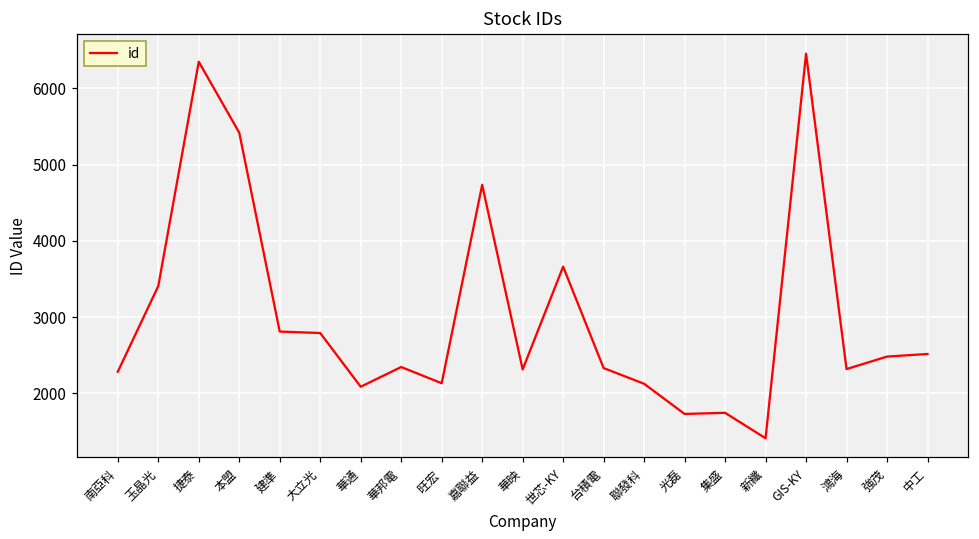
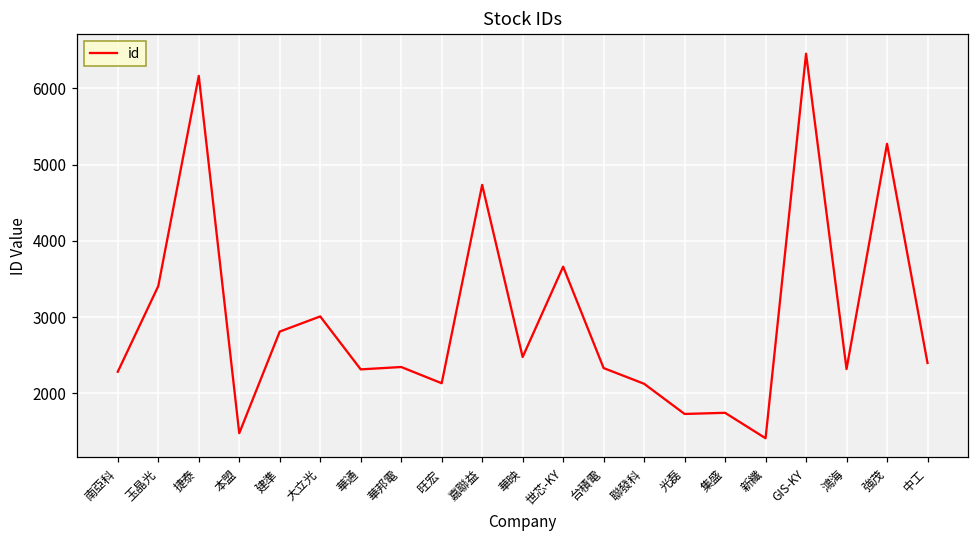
捷泰: 6400 -> 6200
本盟: 5400 -> 1500
大立光: 2800 -> 3000
華通: 2100 -> 2300
華映: 2300 -> 2500
強茂: 2500 -> 5300
中工: 2500 -> 2400
